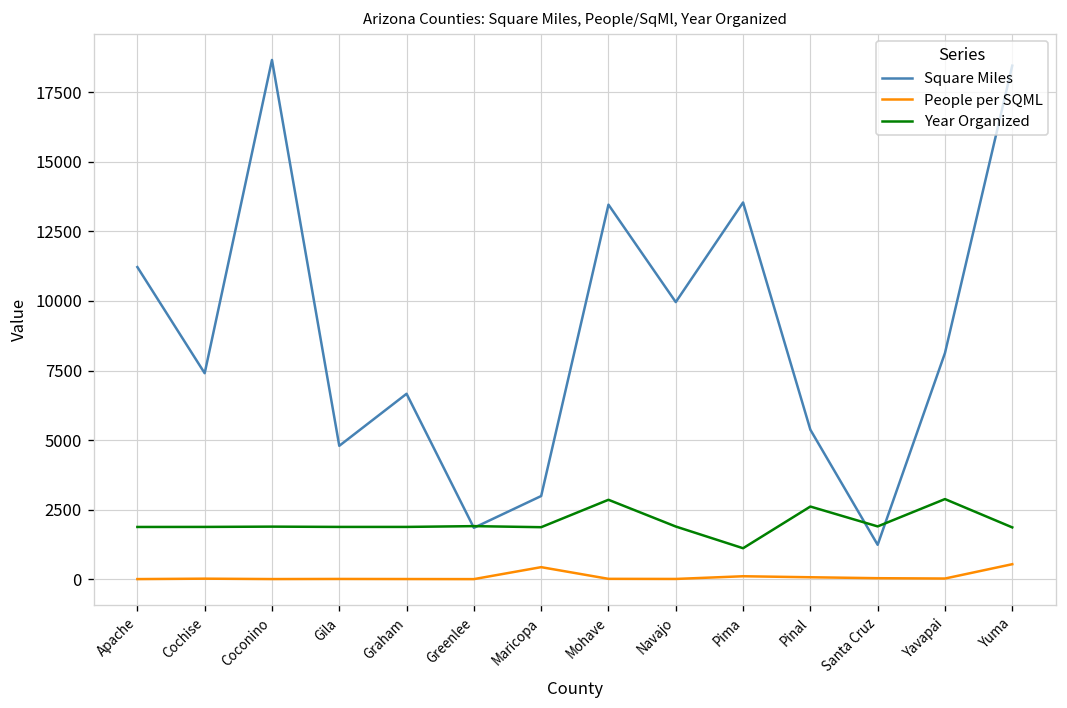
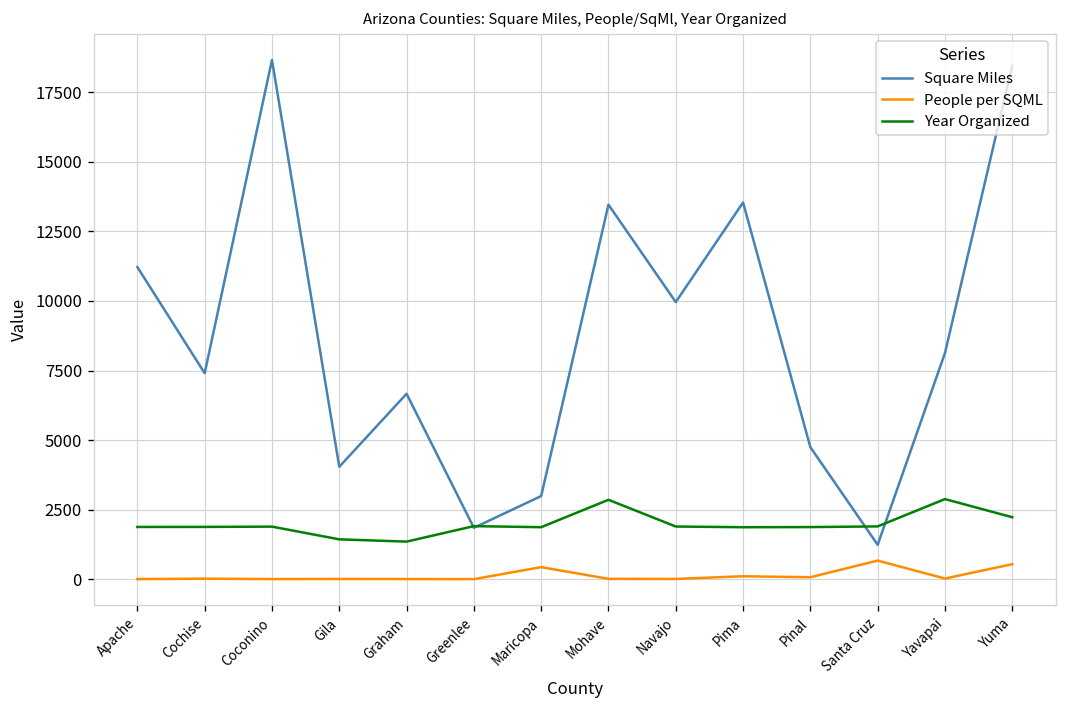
Square Miles, Gila: 4800 -> 4000
Year Organized, Gila: 1900 -> 1400
Year Organized, Graham: 1900 -> 1400
Year Organized, Pima: 1100 -> 1900
Square Miles, Pinal: 5400 -> 4700
Year Organized, Pinal: 2600 -> 1900
People per SQML, Santa Cruz: 0 -> 700
Year Organized, Yuma: 1900 -> 2200
